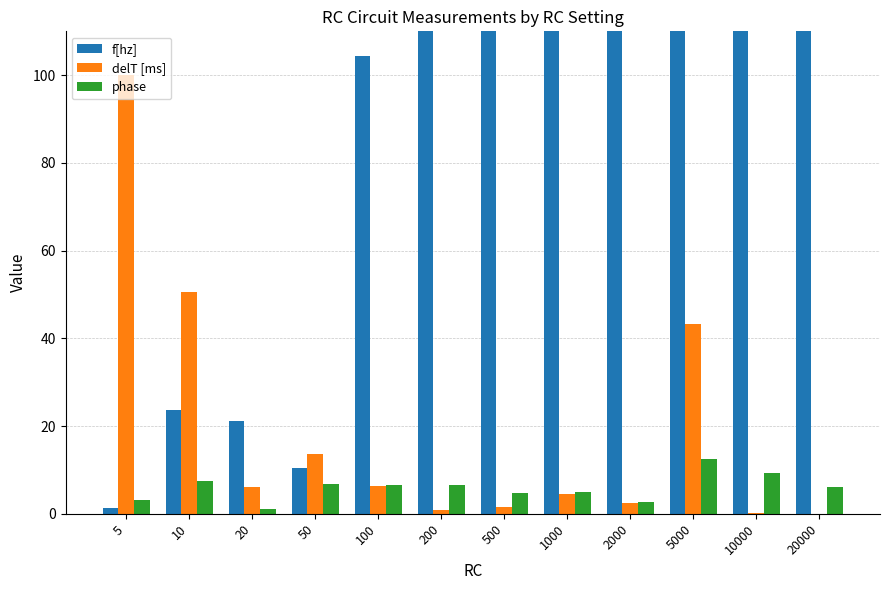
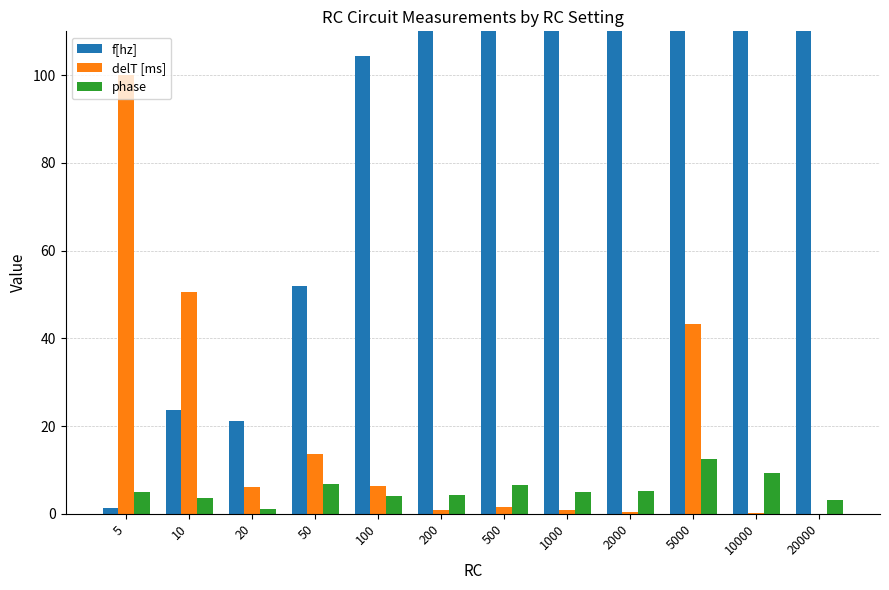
phase, 5: 3 -> 5
phase, 10: 8 -> 4
f[hz], 50: 11 -> 52
phase, 100: 7 -> 4
phase, 200: 7 -> 4
phase, 500: 5 -> 7
delT [ms], 1000: 4 -> 1
delT [ms], 2000: 2 -> 0
phase, 2000: 3 -> 5
phase, 20000: 6 -> 3
